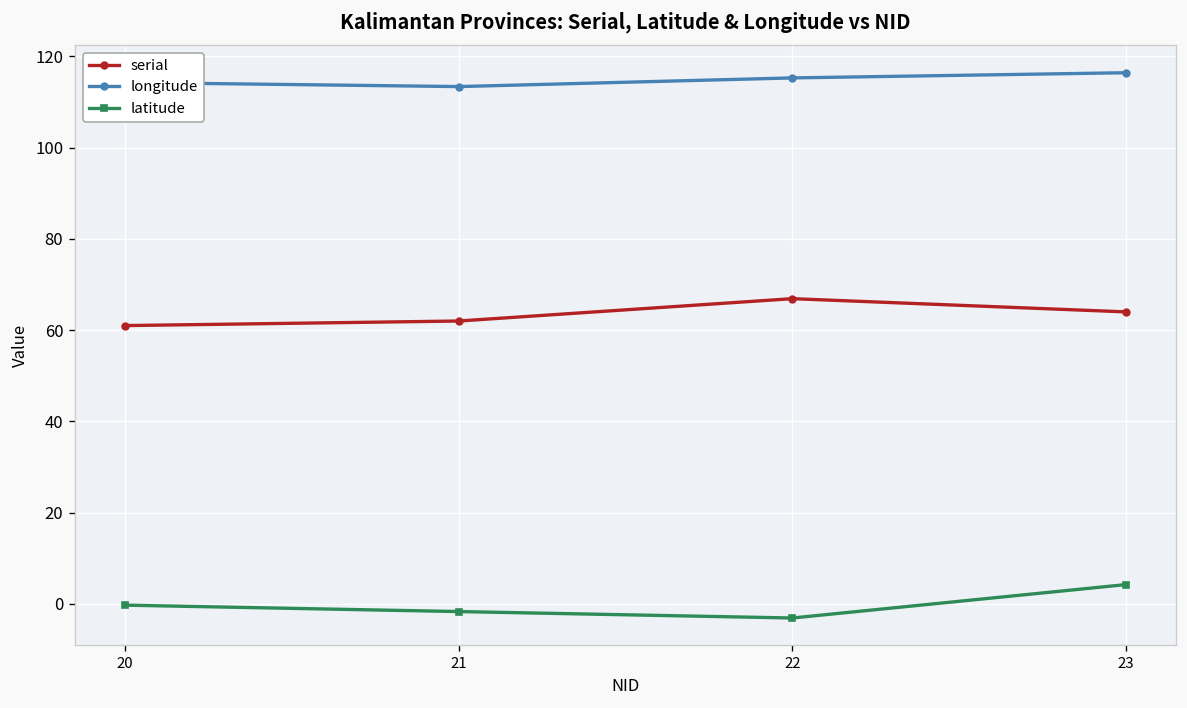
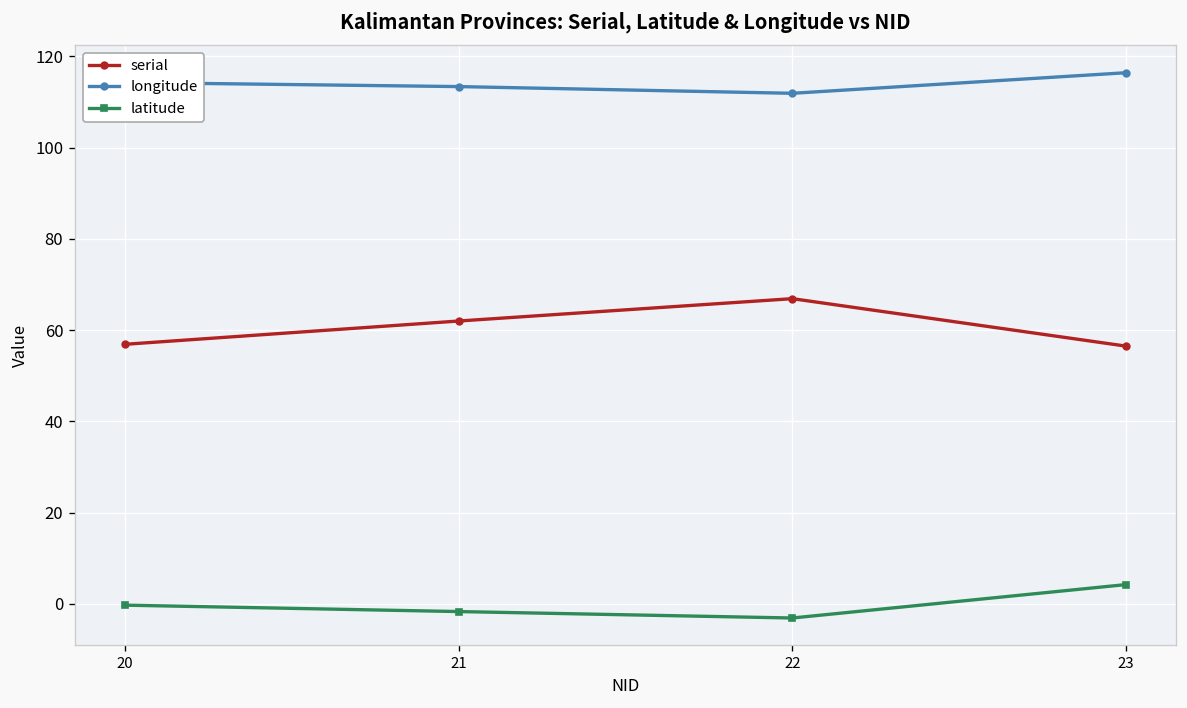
serial, 20: 61 -> 57
longitude, 22: 115 -> 112
serial, 23: 64 -> 57
